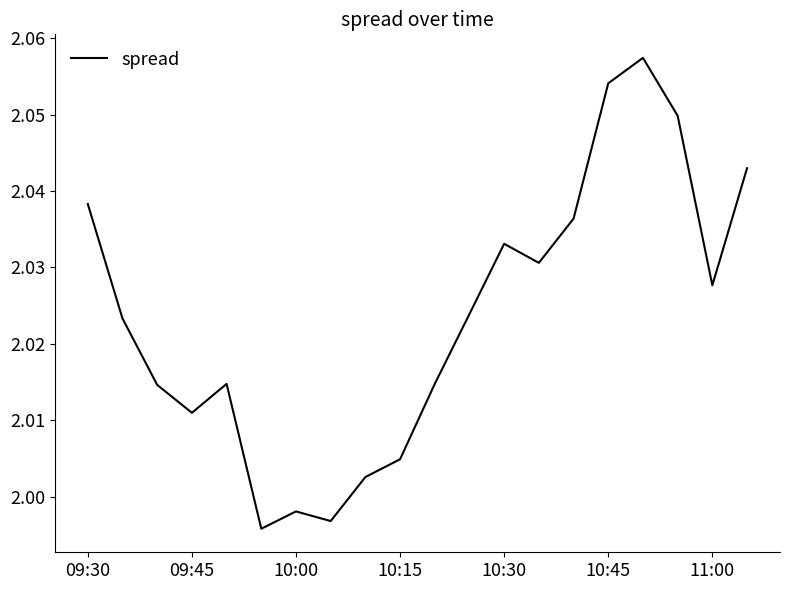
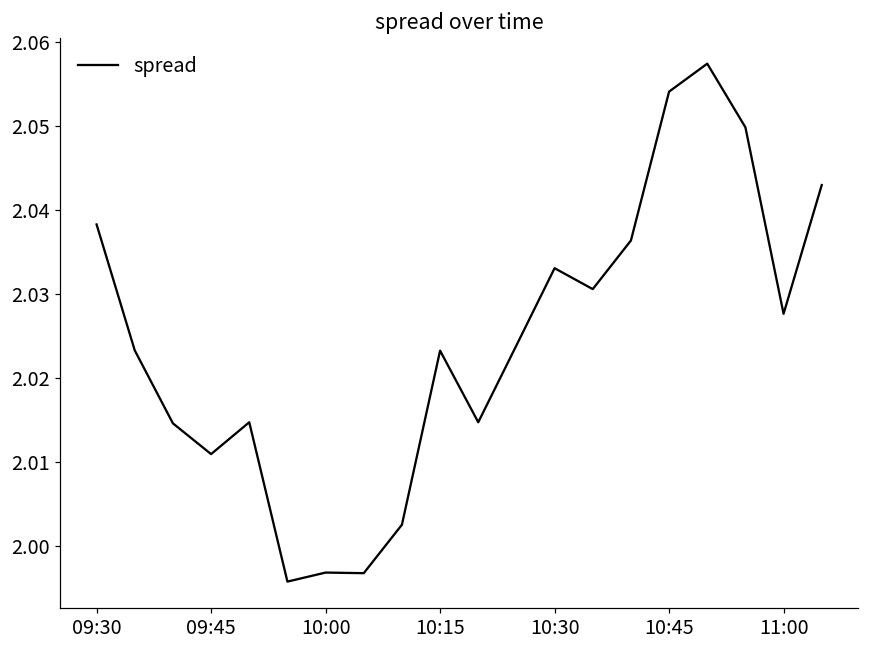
10:00: 1.998 -> 1.997
10:15: 2.005 -> 2.023
